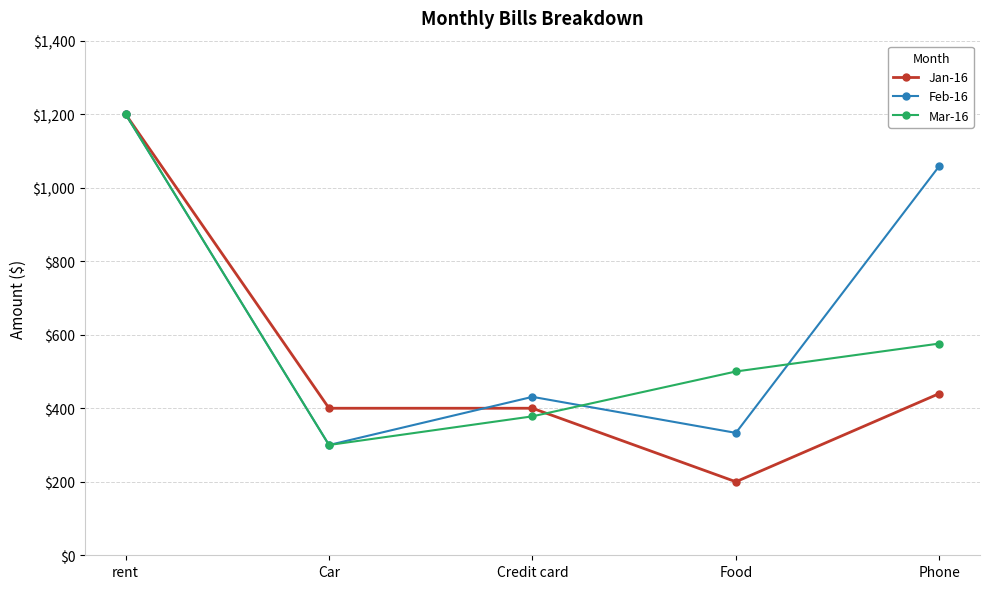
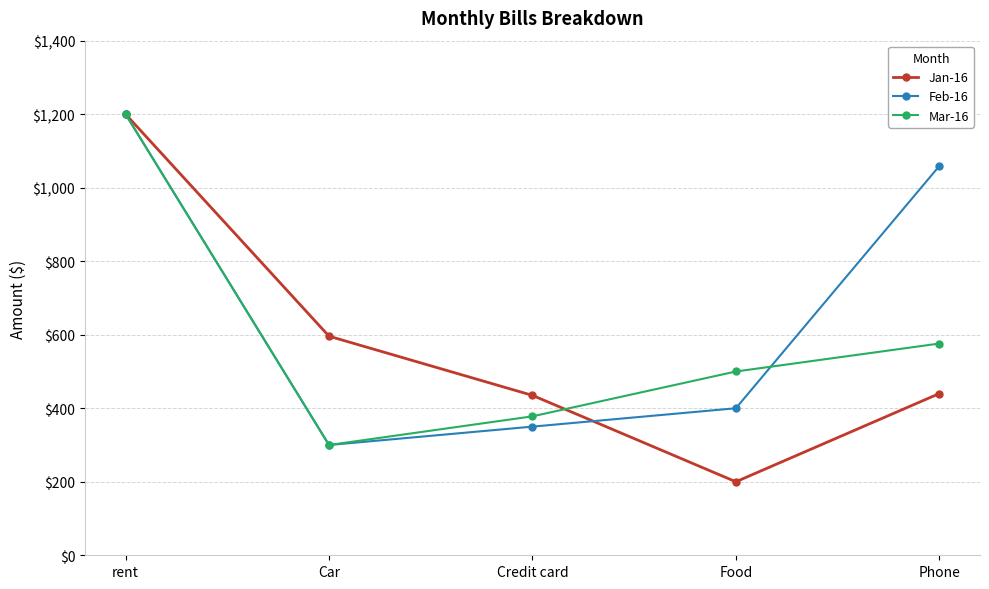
Jan-16, Car: $400 -> $600
Jan-16, Credit card: $400 -> $440
Feb-16, Credit card: $430 -> $350
Feb-16, Food: $330 -> $400
